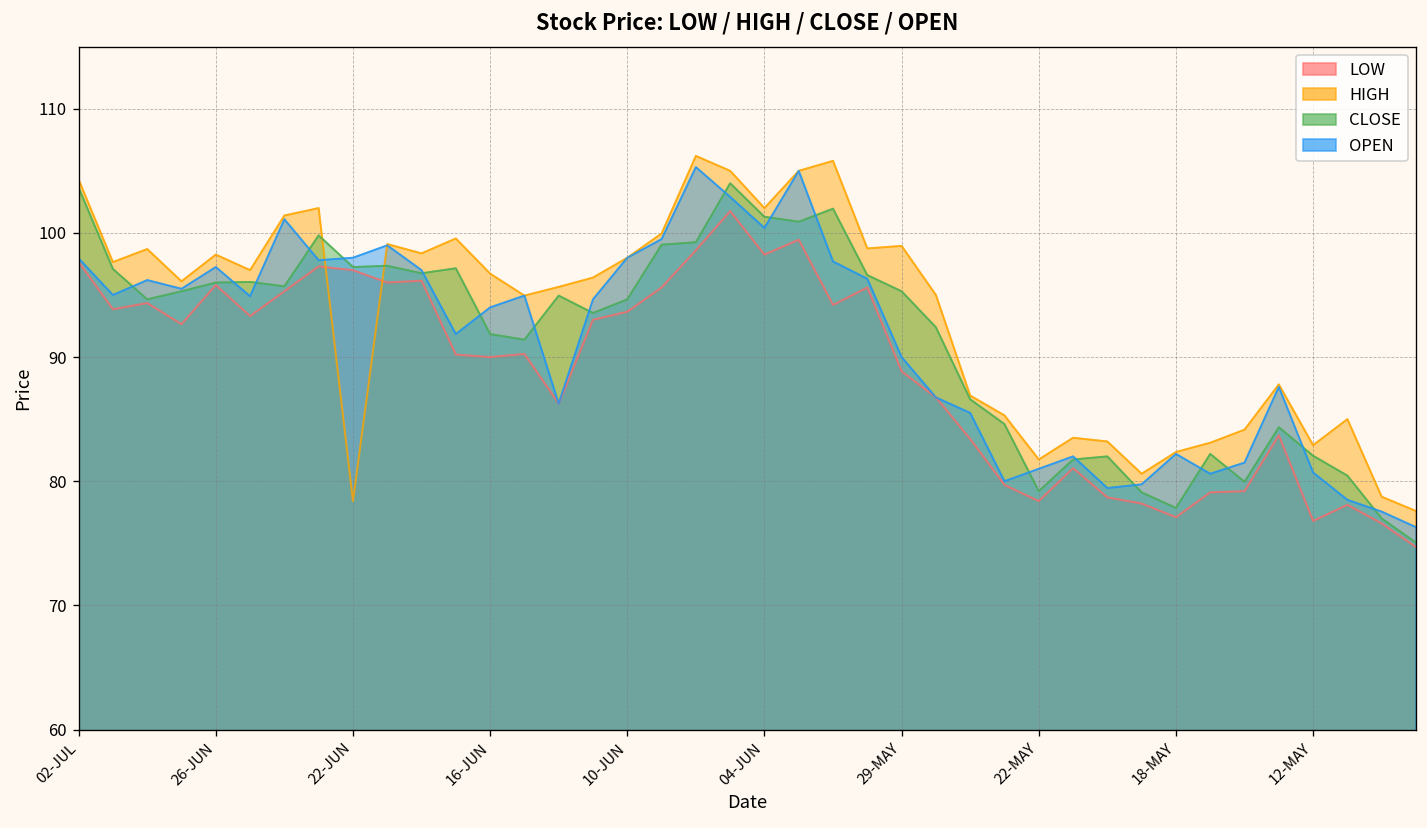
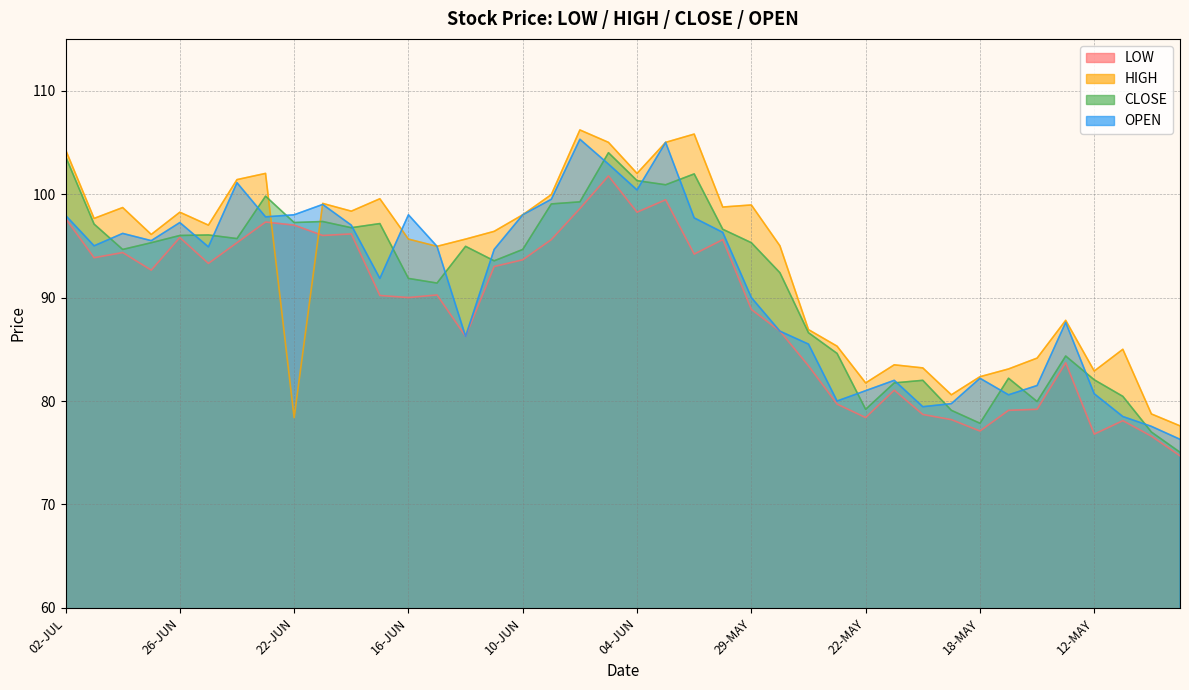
HIGH, 16-JUN: 96.7 -> 95.7
OPEN, 16-JUN: 94 -> 98
